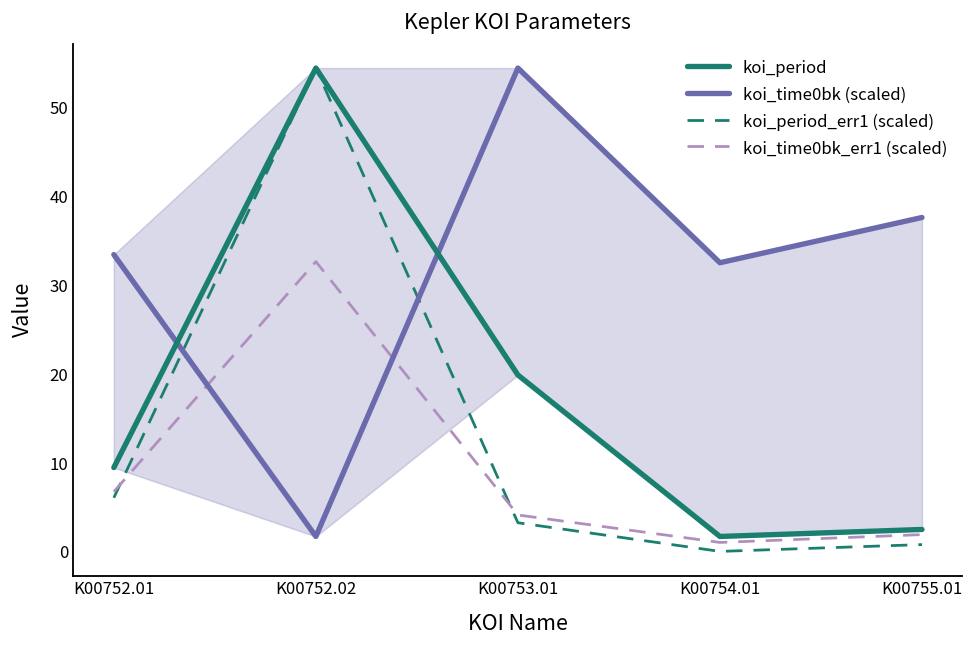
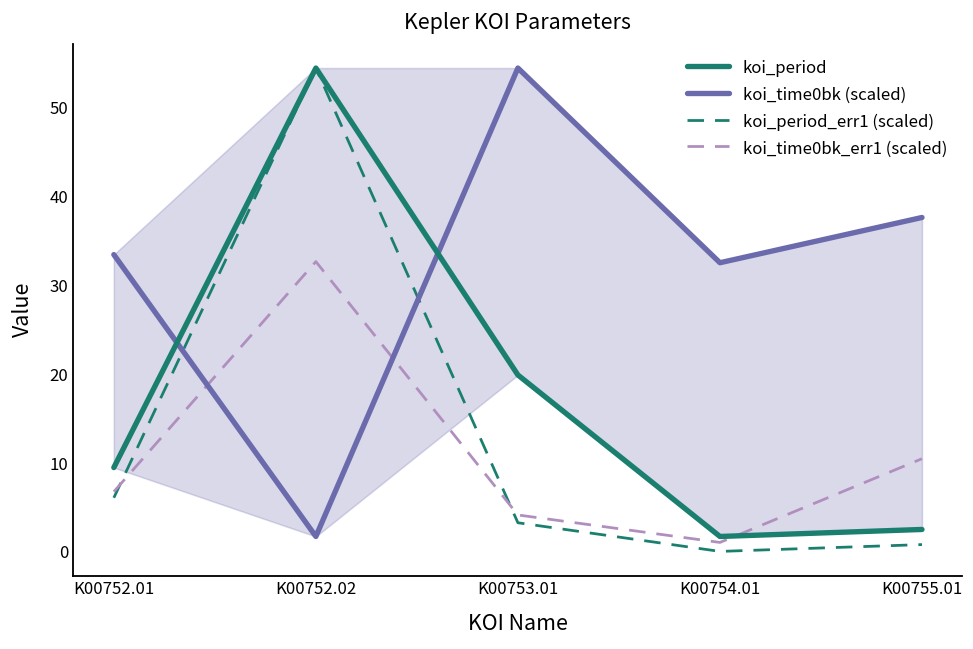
koi_time0bk_err1 (scaled), K00755.01: 2 -> 10
